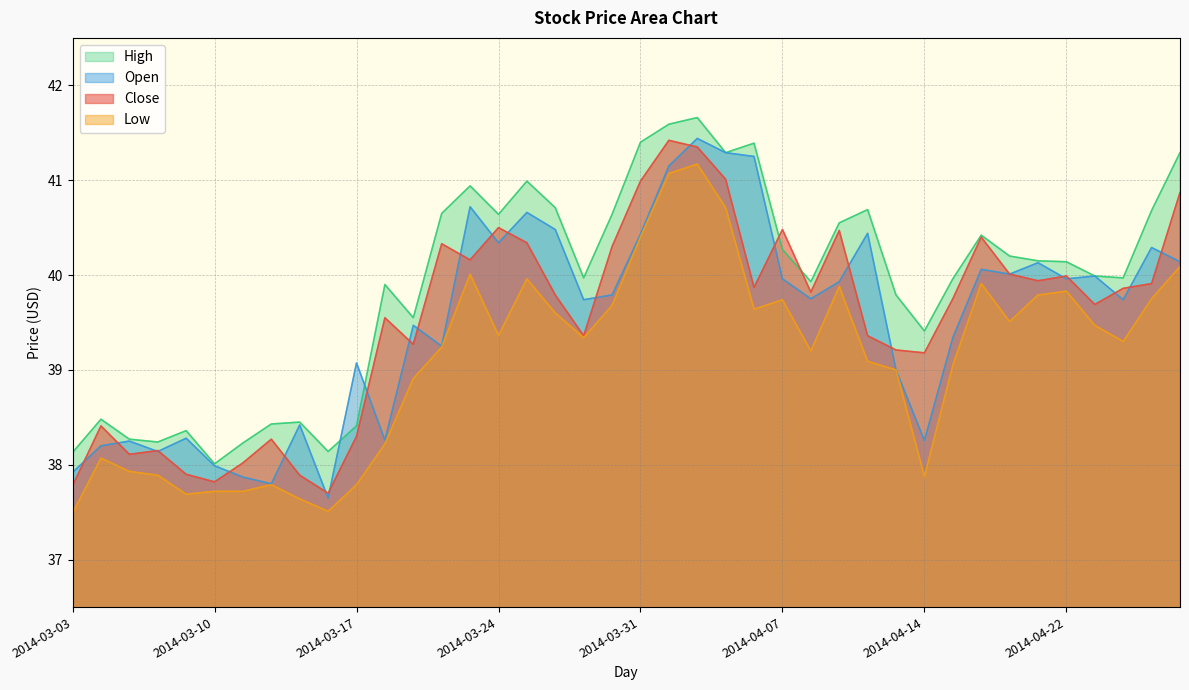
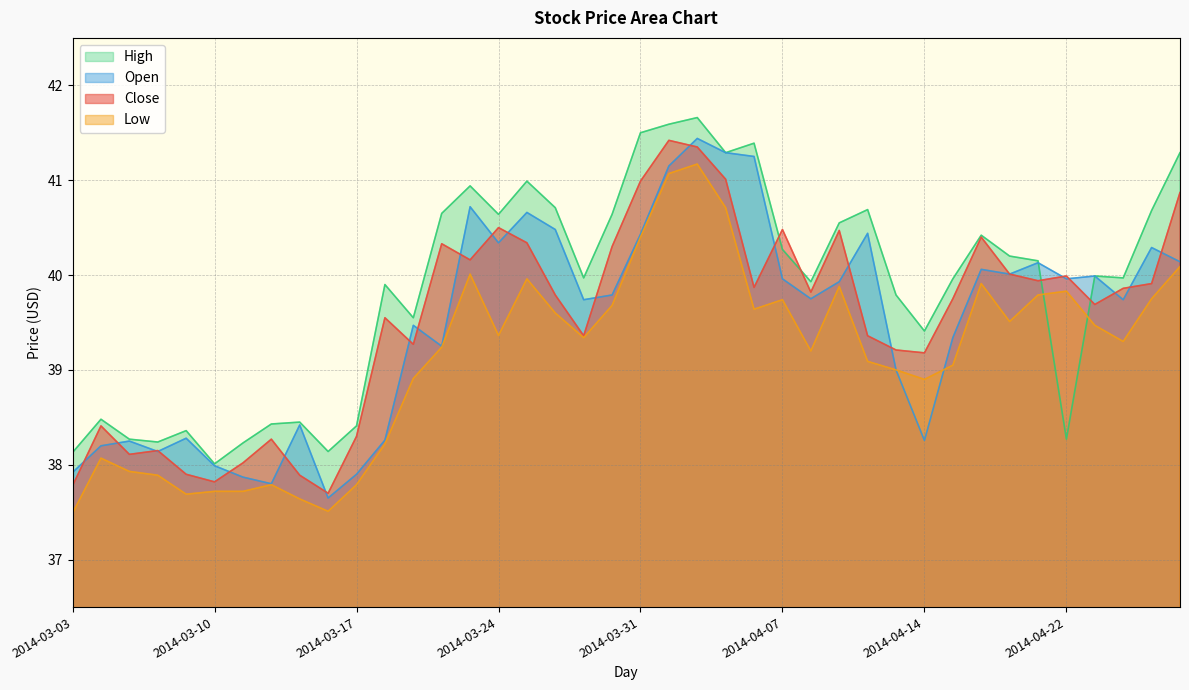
Open, 2014-03-17: 39.1 -> 37.9
High, 2014-03-31: 41.4 -> 41.5
Low, 2014-04-14: 37.9 -> 38.9
High, 2014-04-22: 40.1 -> 38.3
